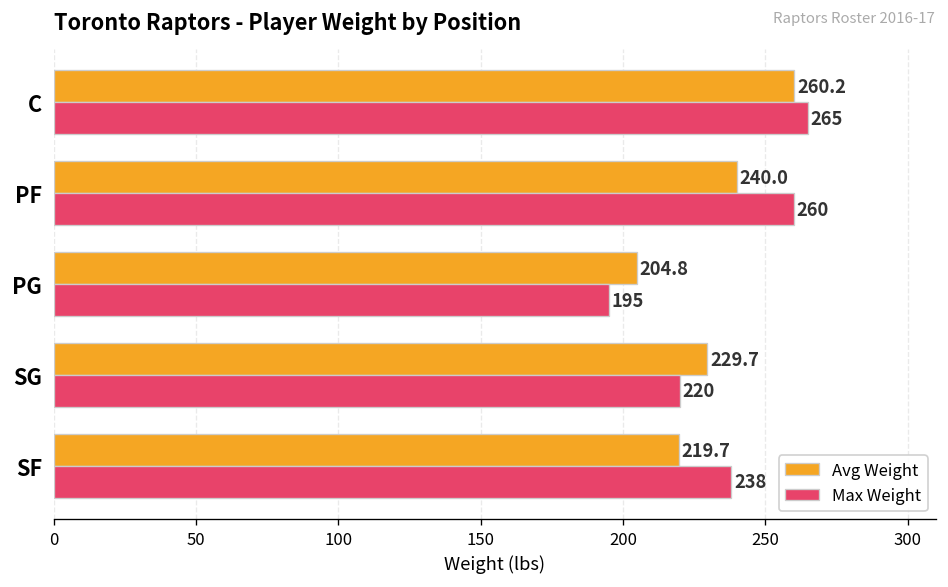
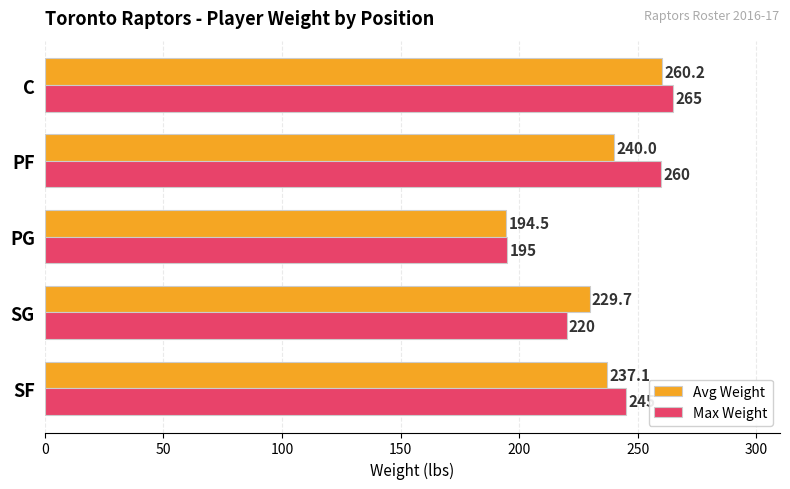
Avg Weight, PG: 204.8 -> 194.5
Avg Weight, SF: 219.7 -> 237.1
Max Weight, SF: 238 -> 245
